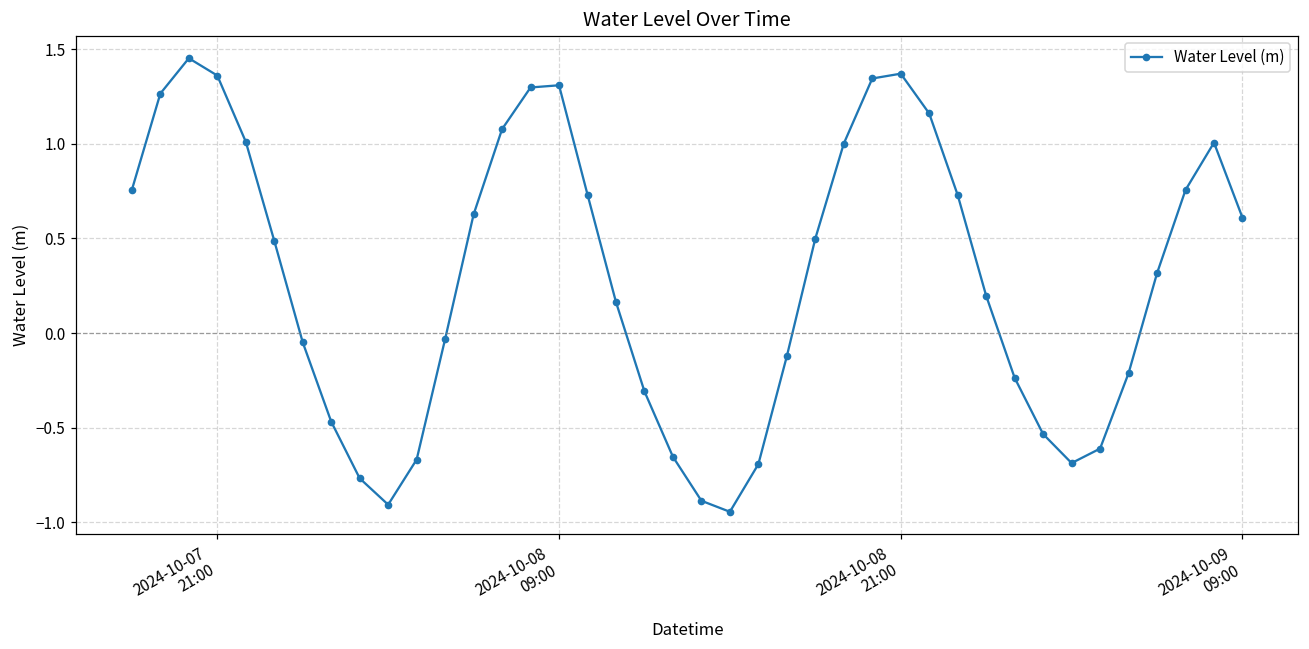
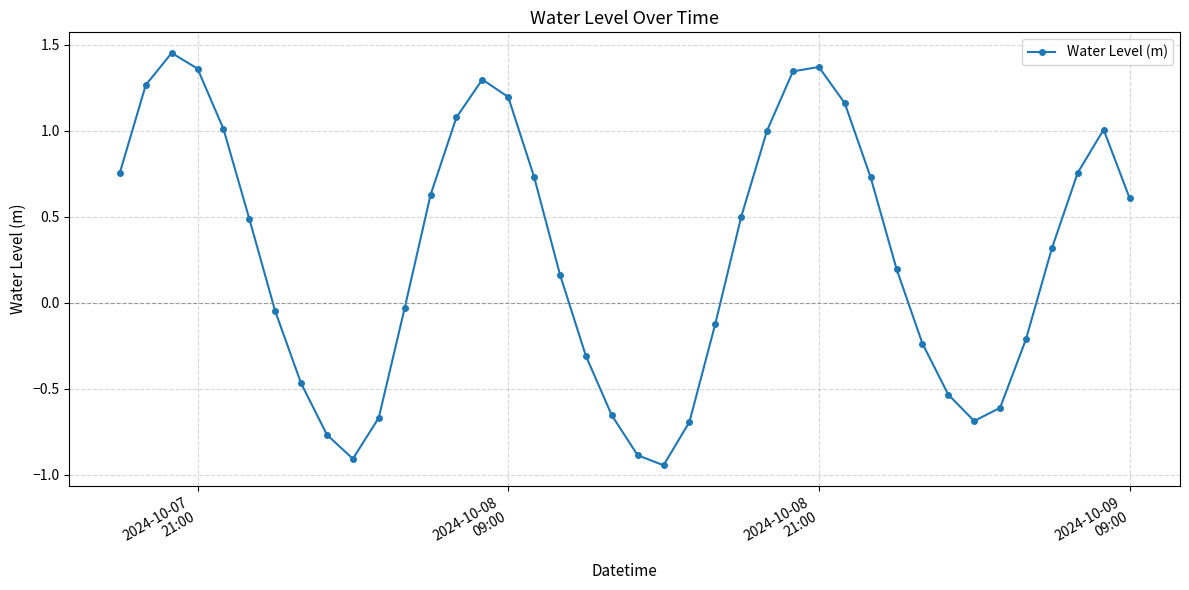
2024-10-08 09:00: 1.31 -> 1.20
